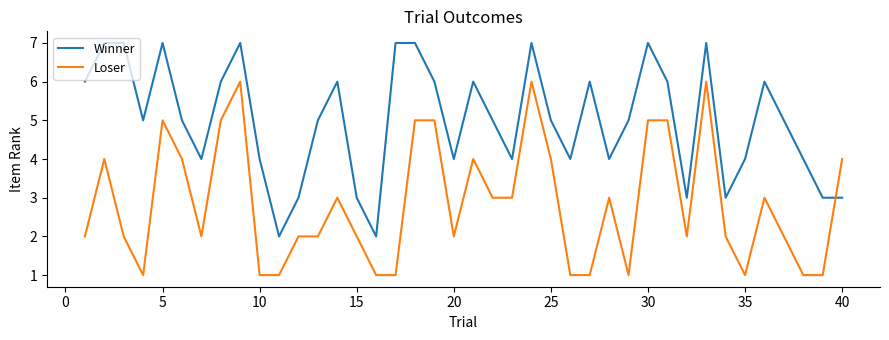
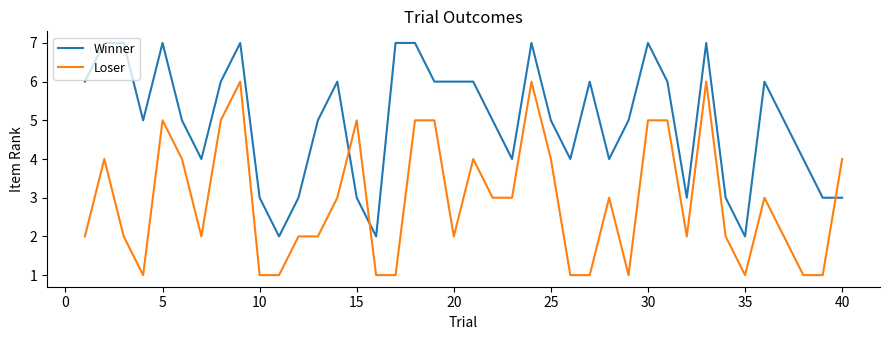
Winner, 10: 4 -> 3
Loser, 15: 2 -> 5
Winner, 20: 4 -> 6
Winner, 35: 4 -> 2
